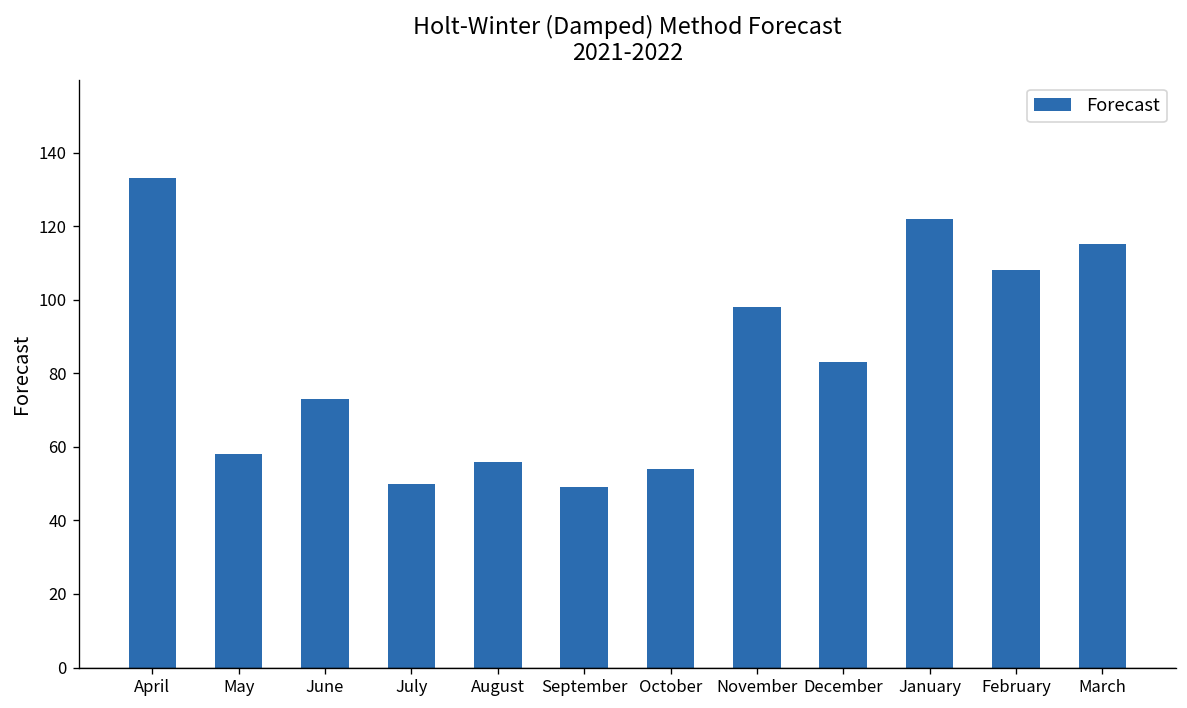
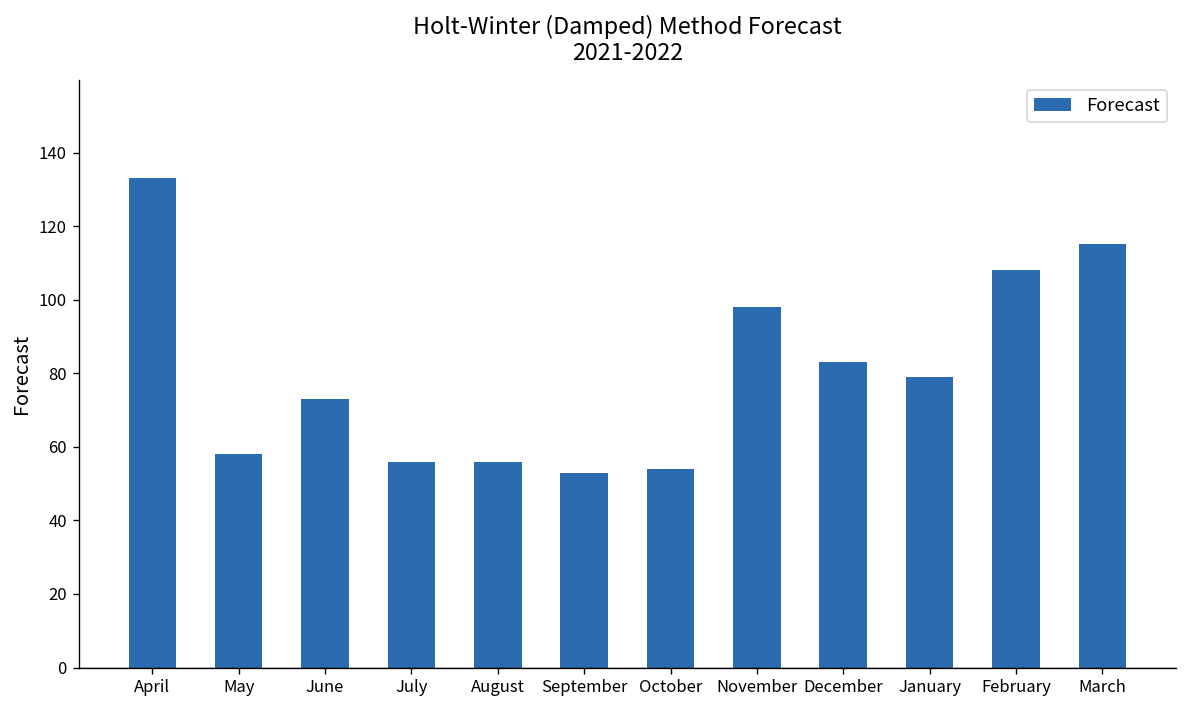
July: 50 -> 56
September: 49 -> 53
January: 122 -> 79
